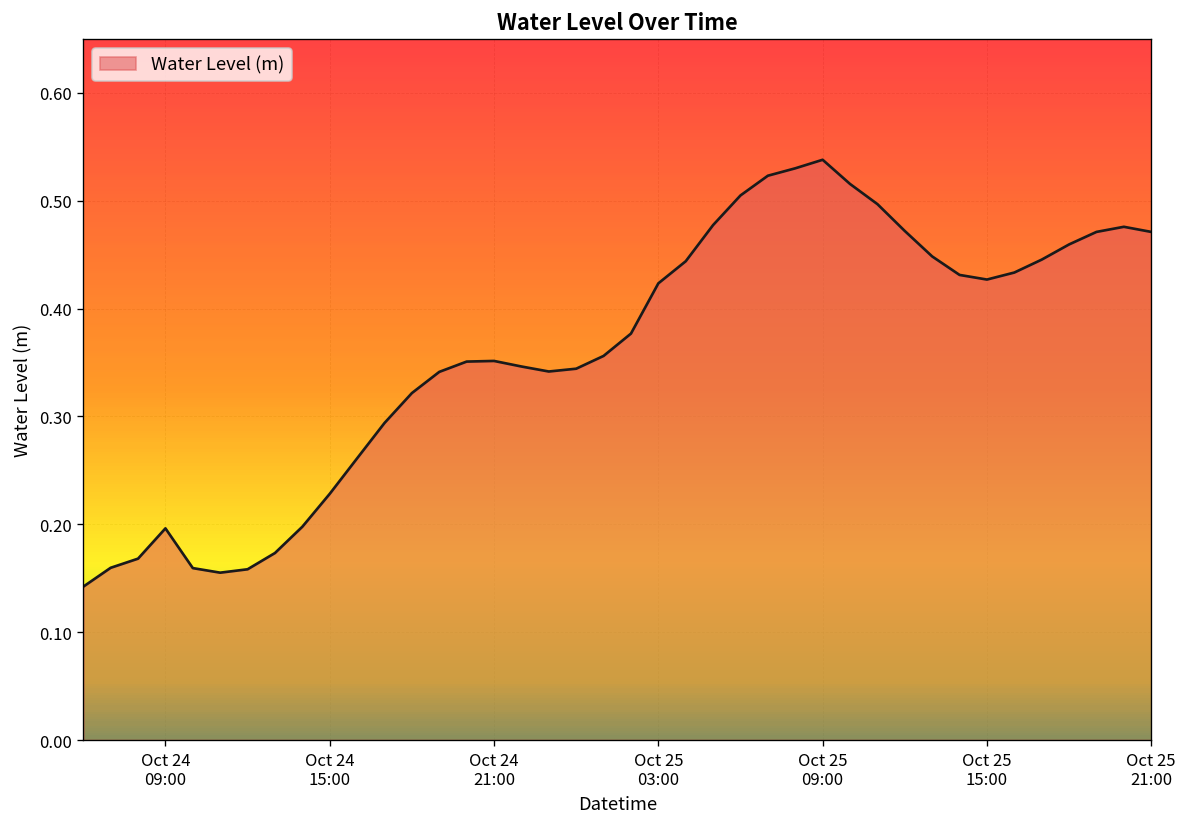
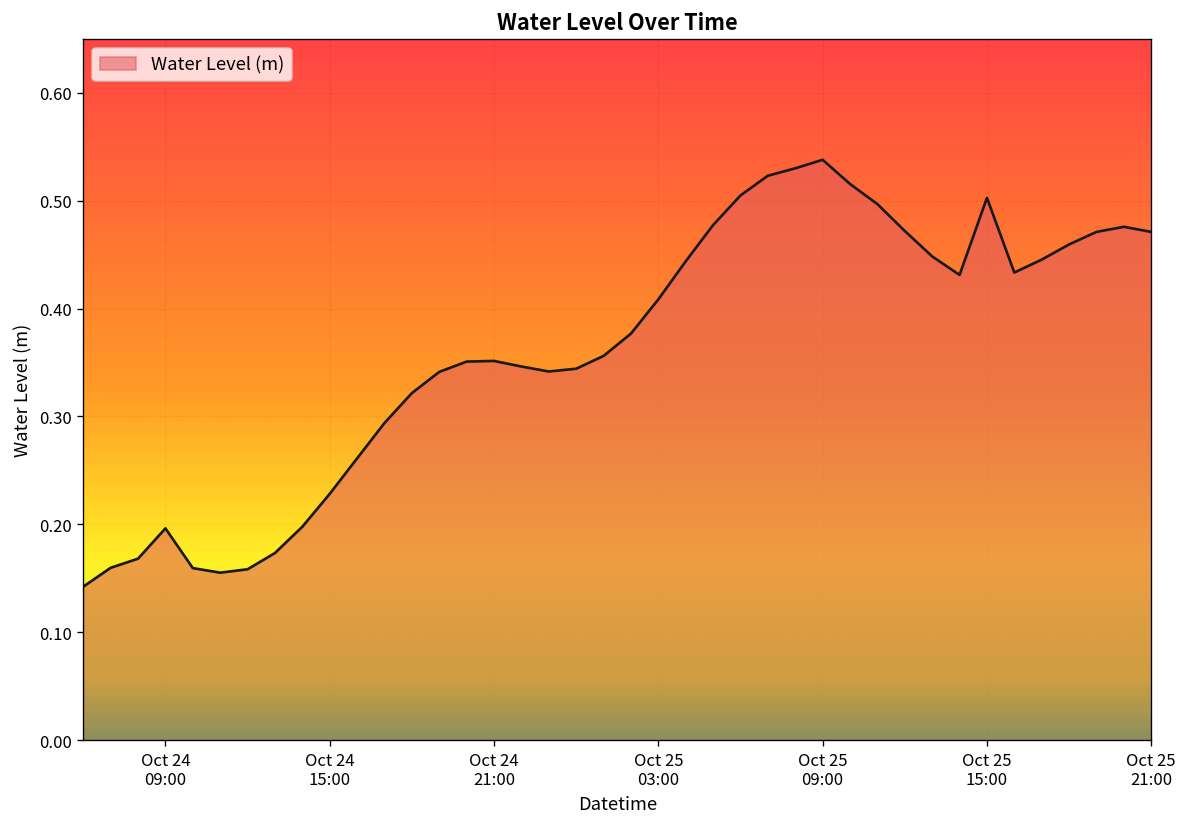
Water Level (m), Oct 25 03:00: 0.42 -> 0.41
Water Level (m), Oct 25 15:00: 0.43 -> 0.50
